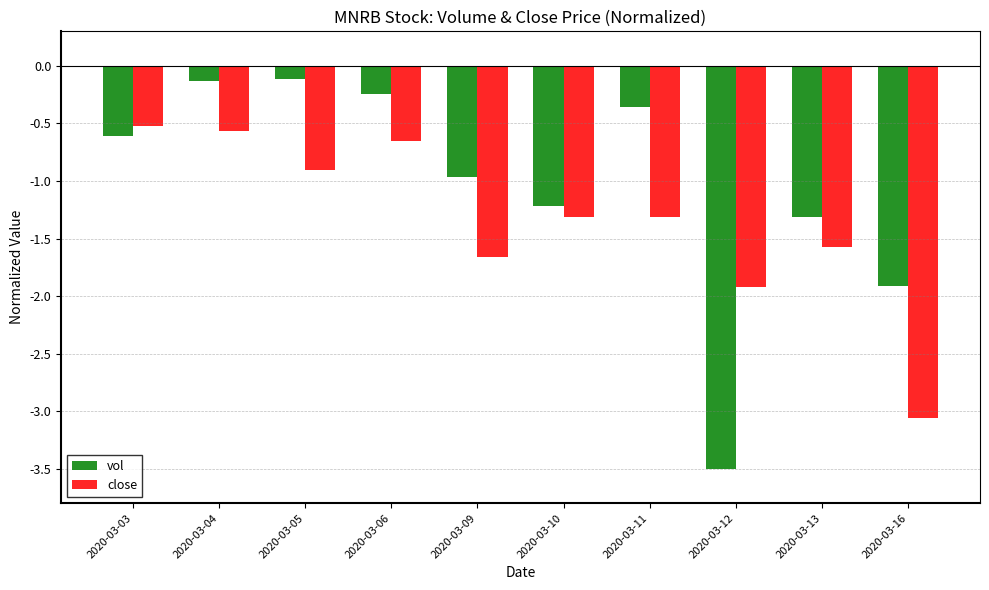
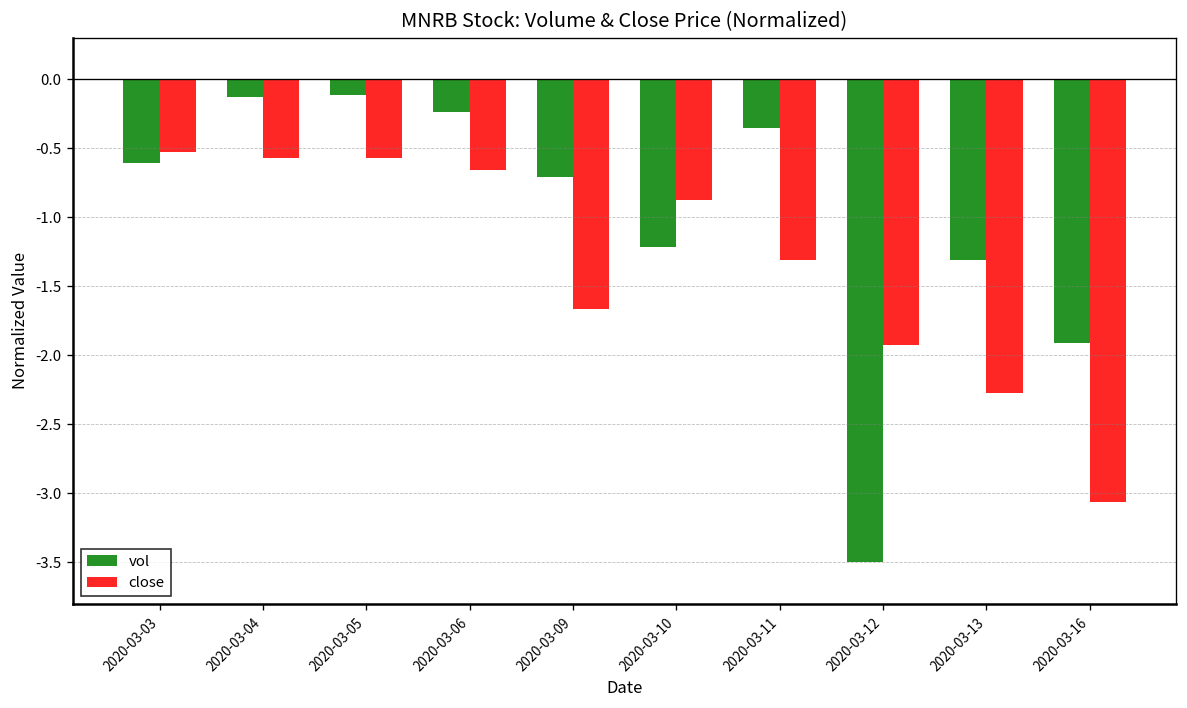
close, 2020-03-05: -0.90 -> -0.57
vol, 2020-03-09: -0.97 -> -0.71
close, 2020-03-10: -1.31 -> -0.87
close, 2020-03-13: -1.58 -> -2.28
